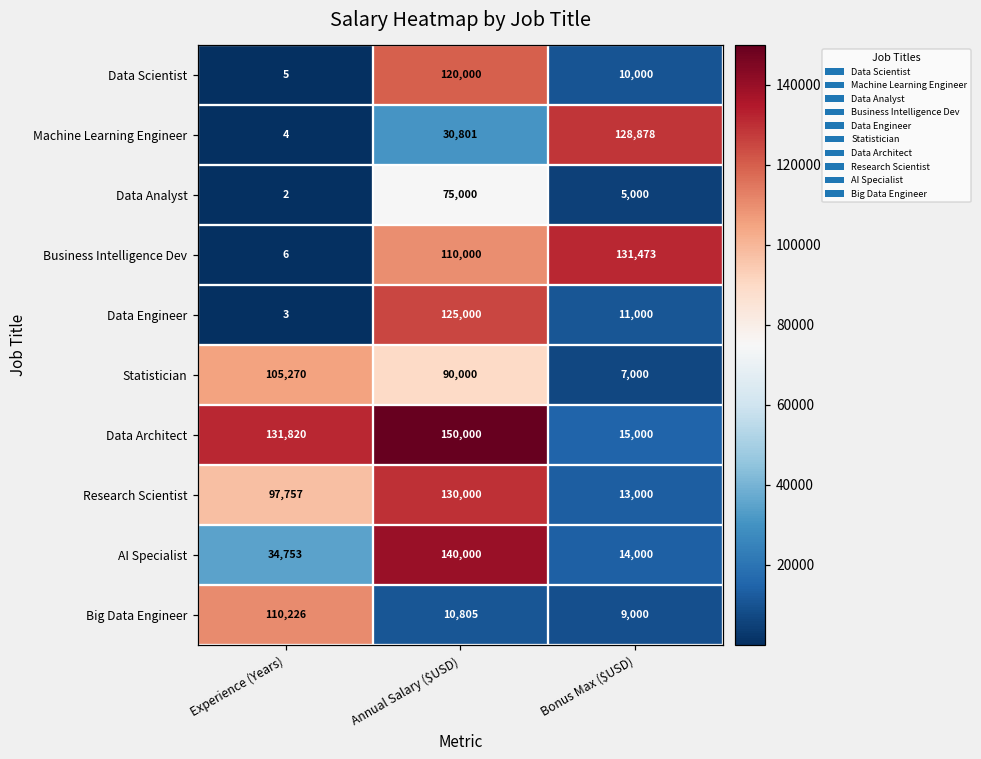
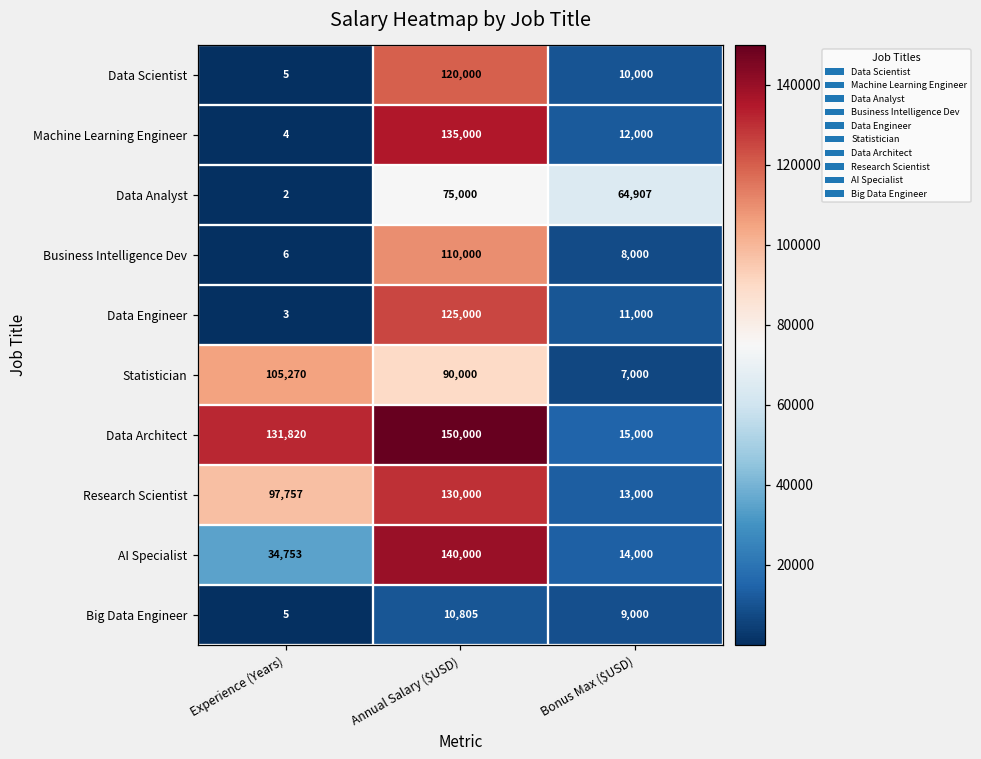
Machine Learning Engineer, Annual Salary ($USD): 30,801 -> 135,000
Machine Learning Engineer, Bonus Max ($USD): 128,878 -> 12,000
Data Analyst, Bonus Max ($USD): 5,000 -> 64,907
Business Intelligence Dev, Bonus Max ($USD): 131,473 -> 8,000
Big Data Engineer, Experience (Years): 110,226 -> 5
